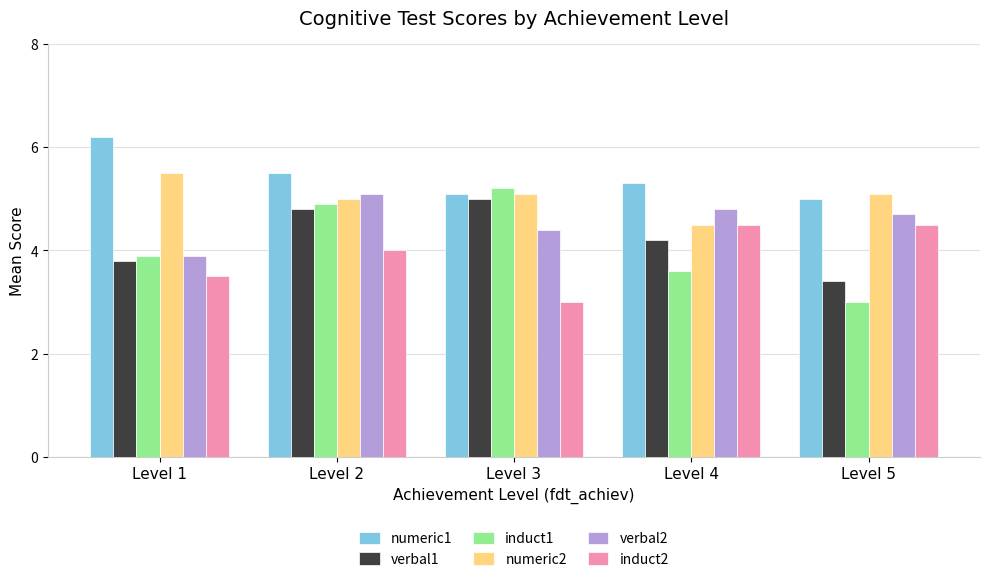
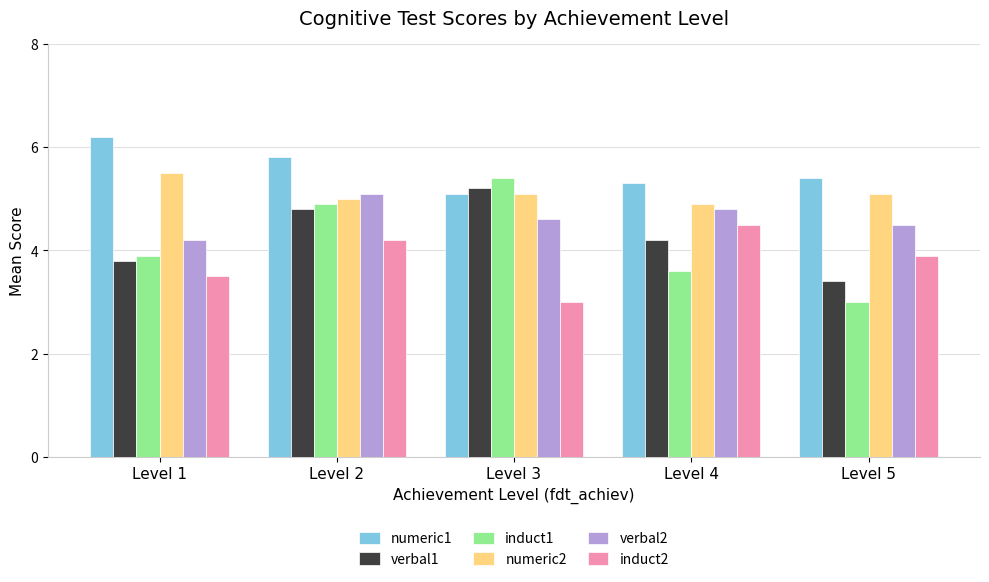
verbal2, Level 1: 3.9 -> 4.2
numeric1, Level 2: 5.5 -> 5.8
induct2, Level 2: 4.0 -> 4.2
verbal1, Level 3: 5.0 -> 5.2
induct1, Level 3: 5.2 -> 5.4
verbal2, Level 3: 4.4 -> 4.6
numeric2, Level 4: 4.5 -> 4.9
numeric1, Level 5: 5.0 -> 5.4
verbal2, Level 5: 4.7 -> 4.5
induct2, Level 5: 4.5 -> 3.9
